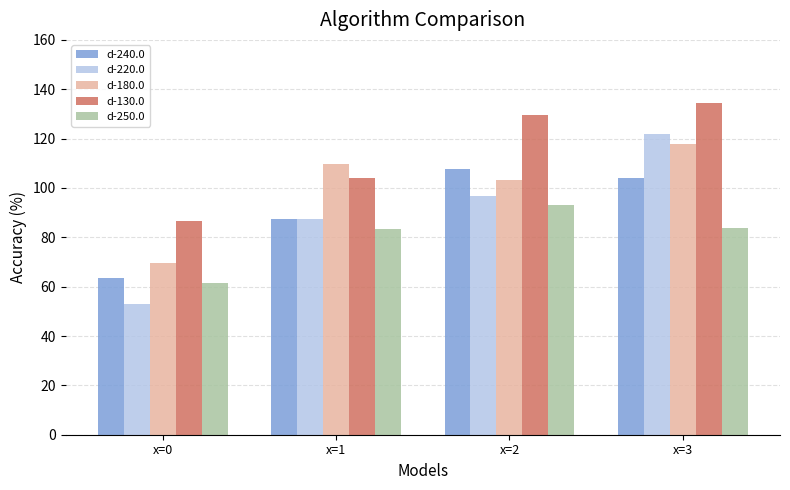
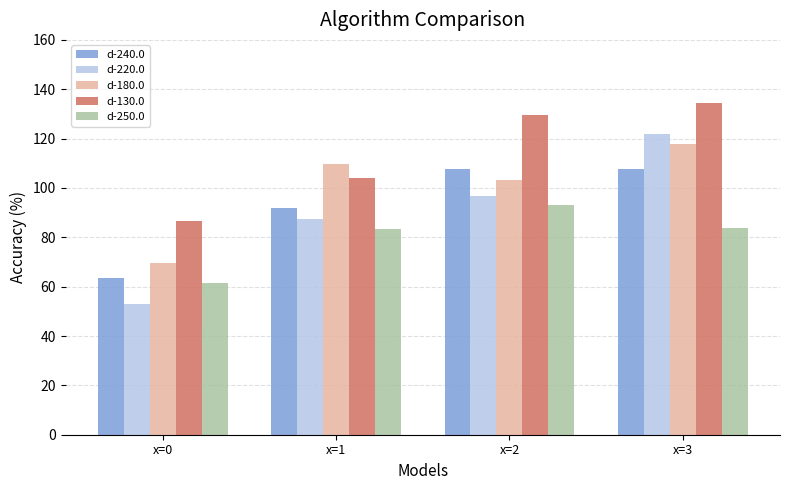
d-240.0, x=1: 88 -> 92
d-240.0, x=3: 104 -> 108
